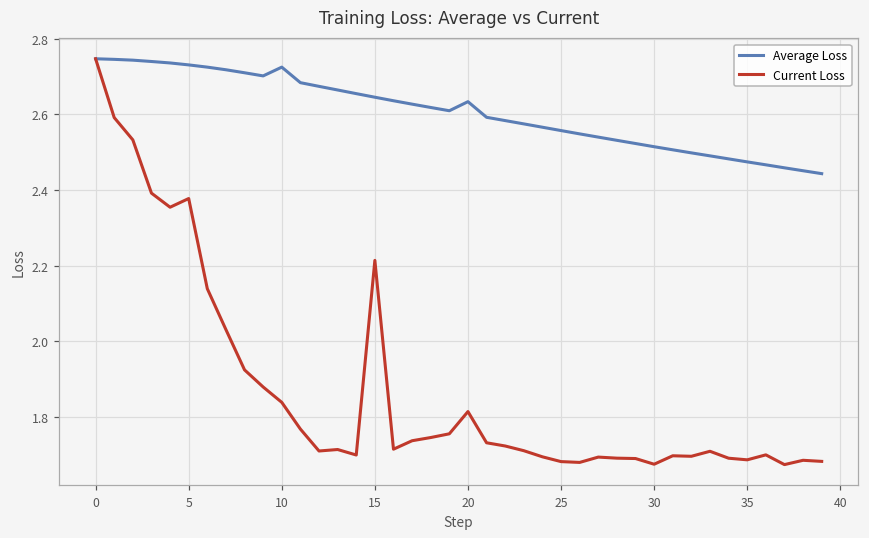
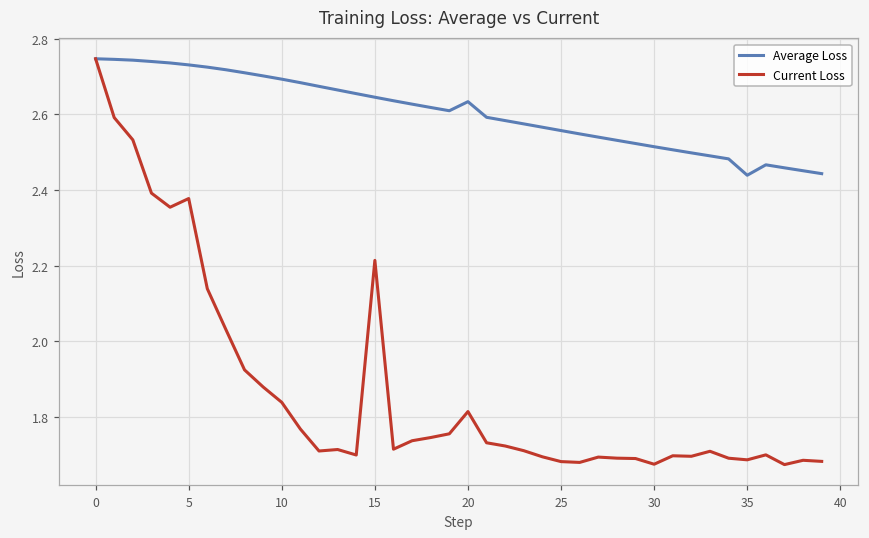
Average Loss, 10: 2.72 -> 2.69
Average Loss, 35: 2.47 -> 2.44
